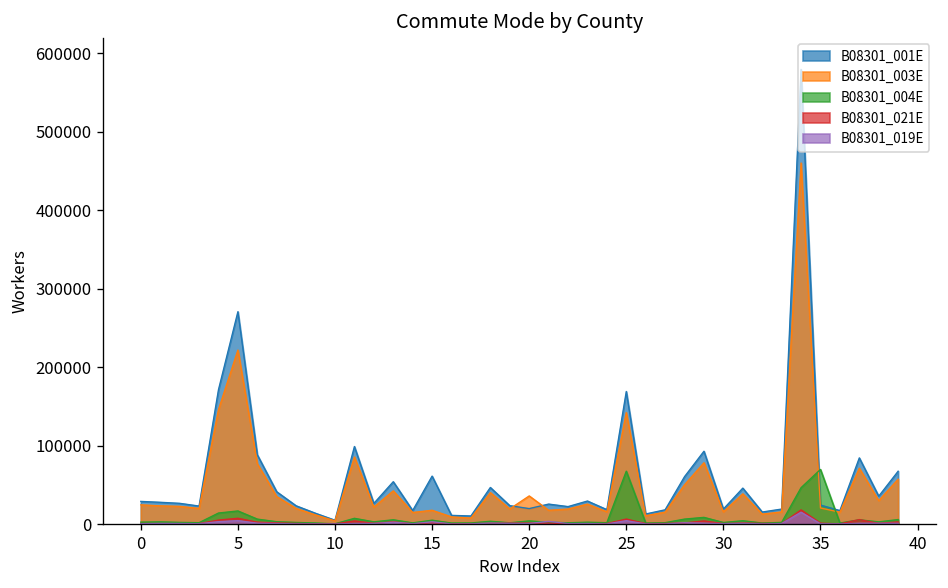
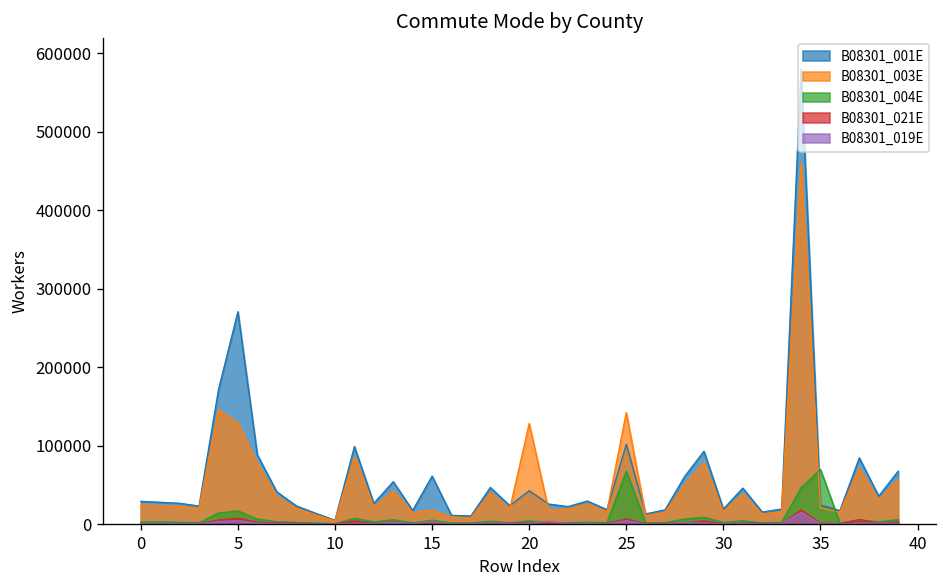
B08301_003E, 5: 220000 -> 130000
B08301_001E, 20: 20000 -> 40000
B08301_003E, 20: 40000 -> 130000
B08301_001E, 25: 170000 -> 100000
